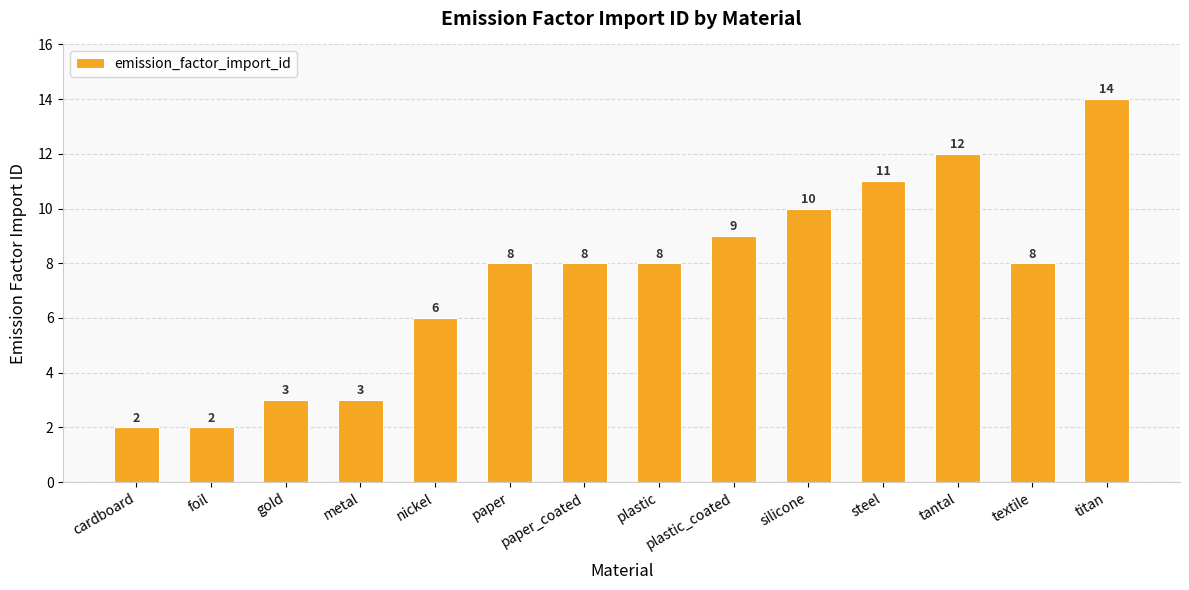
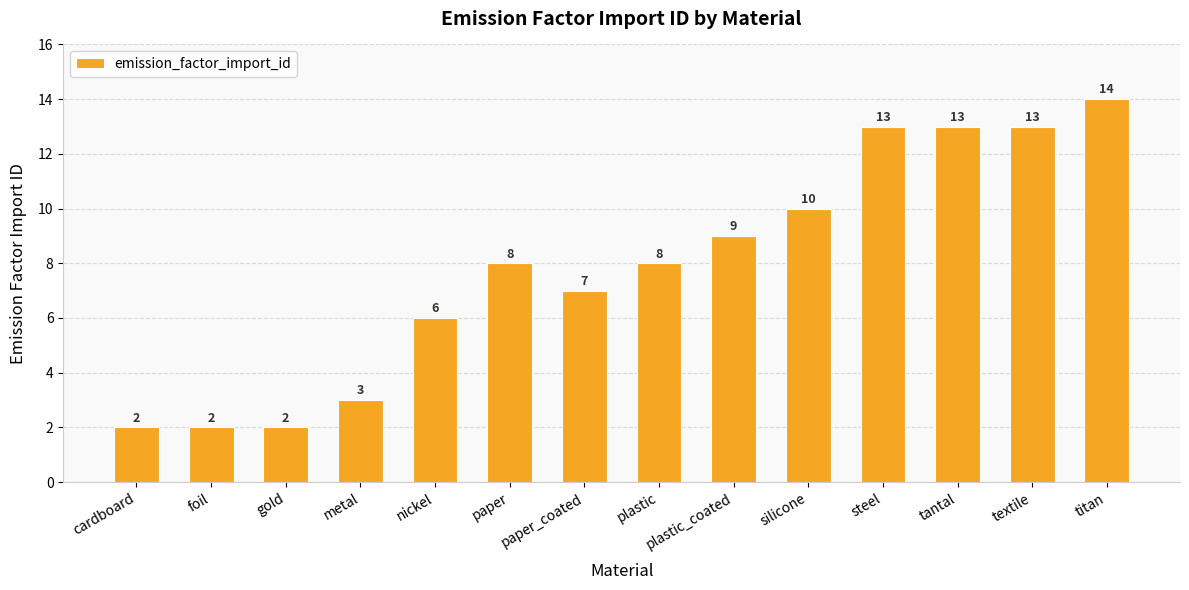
gold: 3 -> 2
paper_coated: 8 -> 7
steel: 11 -> 13
tantal: 12 -> 13
textile: 8 -> 13
